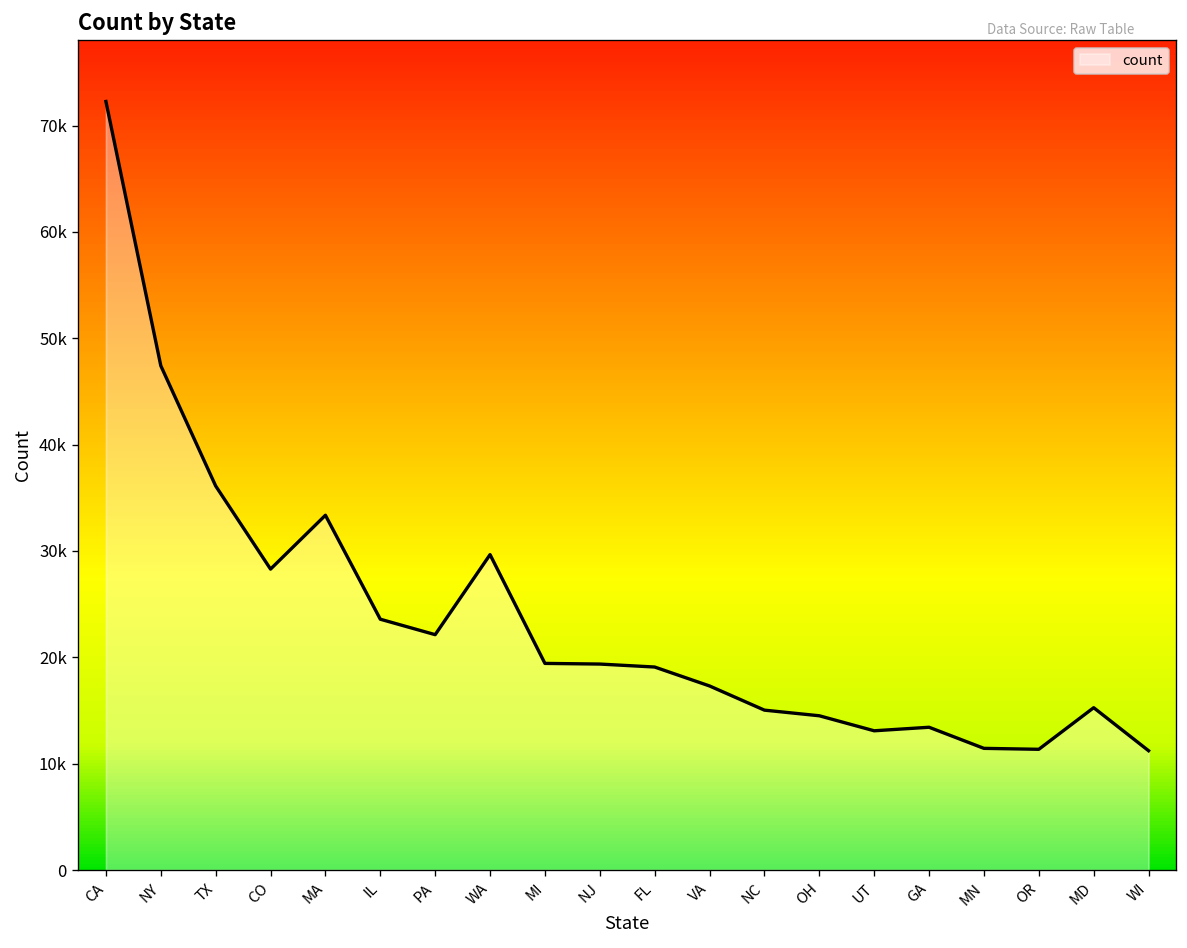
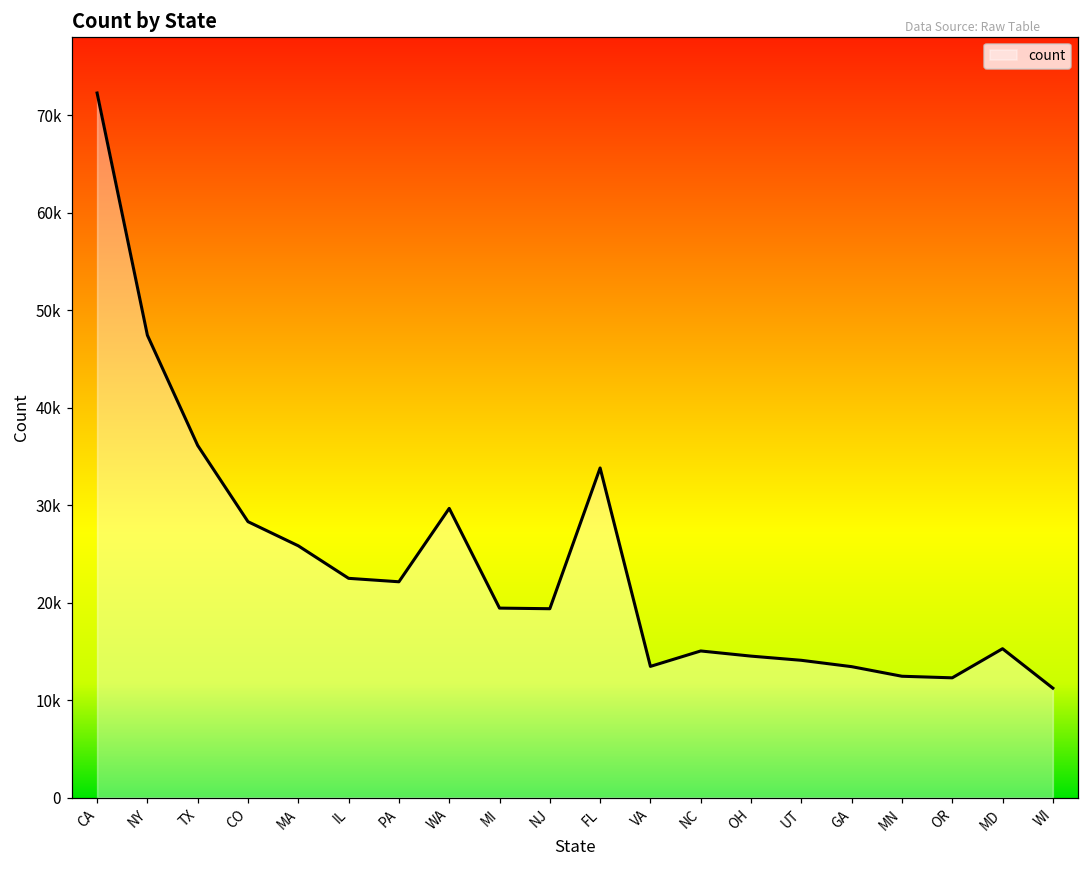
MA: 33000 -> 26000
IL: 24000 -> 22000
FL: 19000 -> 34000
VA: 17000 -> 13000
UT: 13000 -> 14000
MN: 11000 -> 12000
OR: 11000 -> 12000
